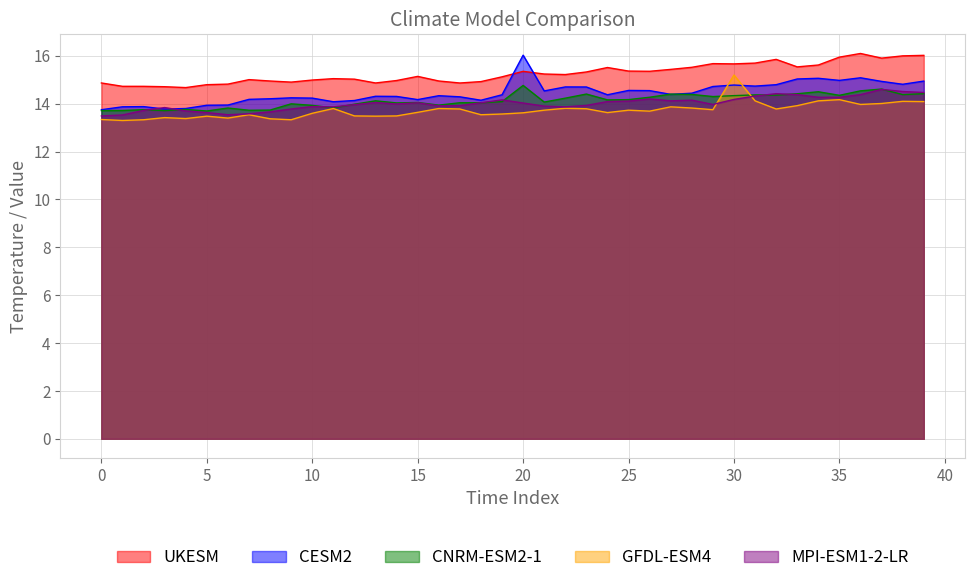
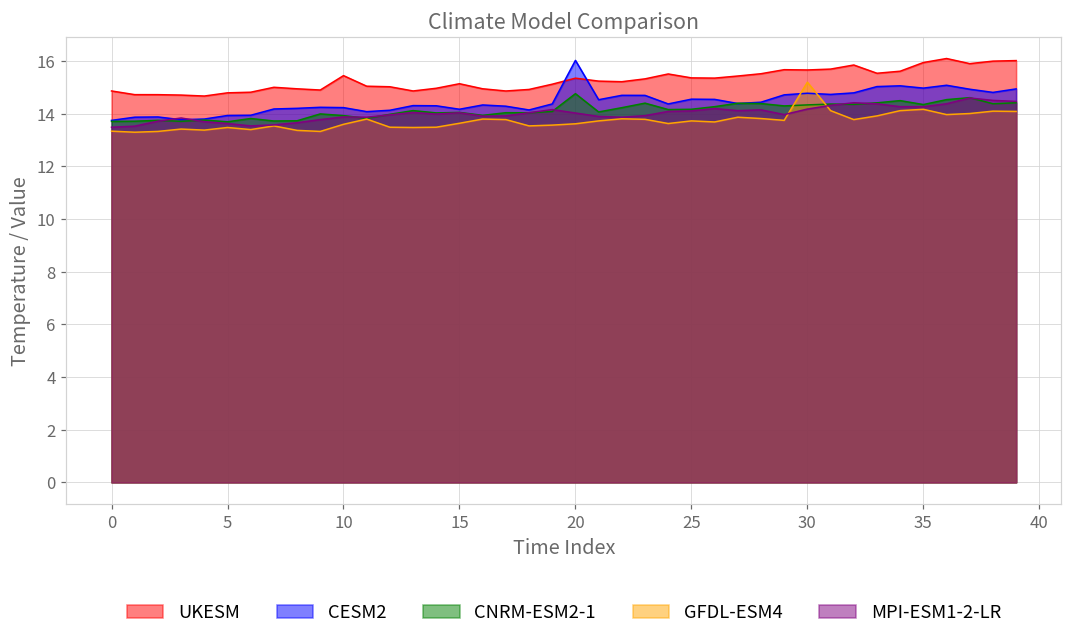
UKESM, 10: 15.0 -> 15.4
